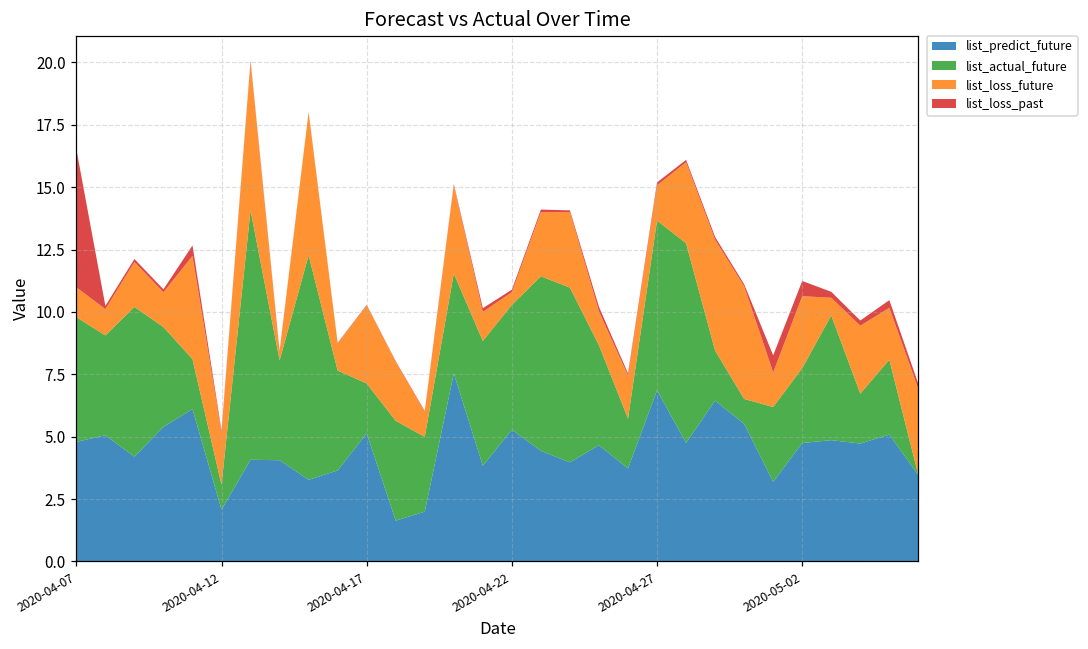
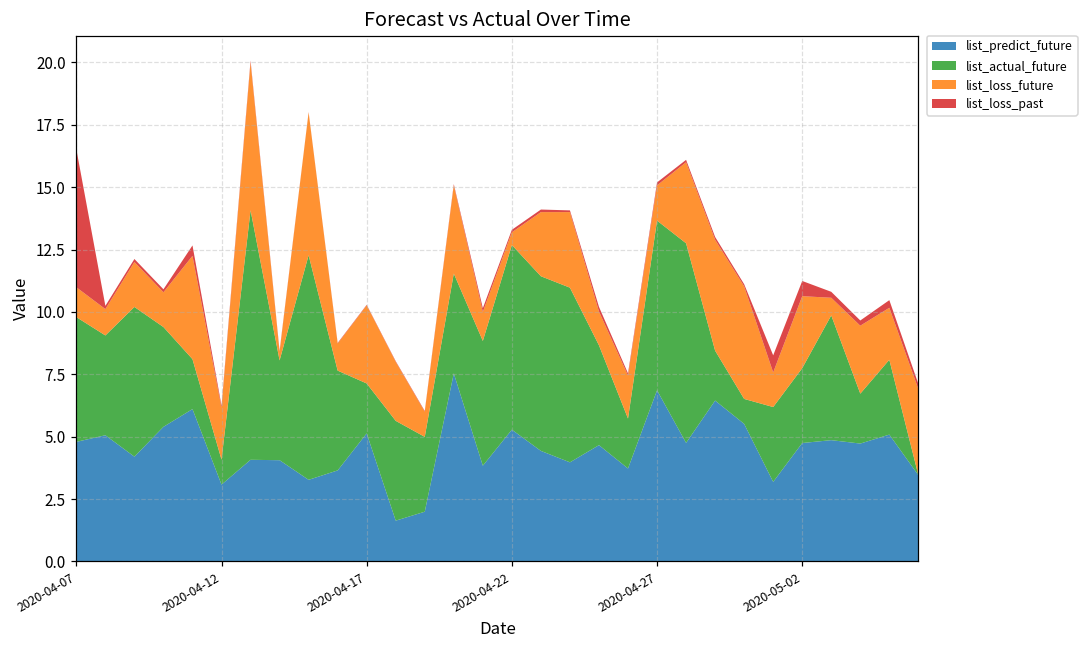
list_predict_future, 2020-04-12: 2.1 -> 3.1
list_actual_future, 2020-04-22: 5.0 -> 7.4
